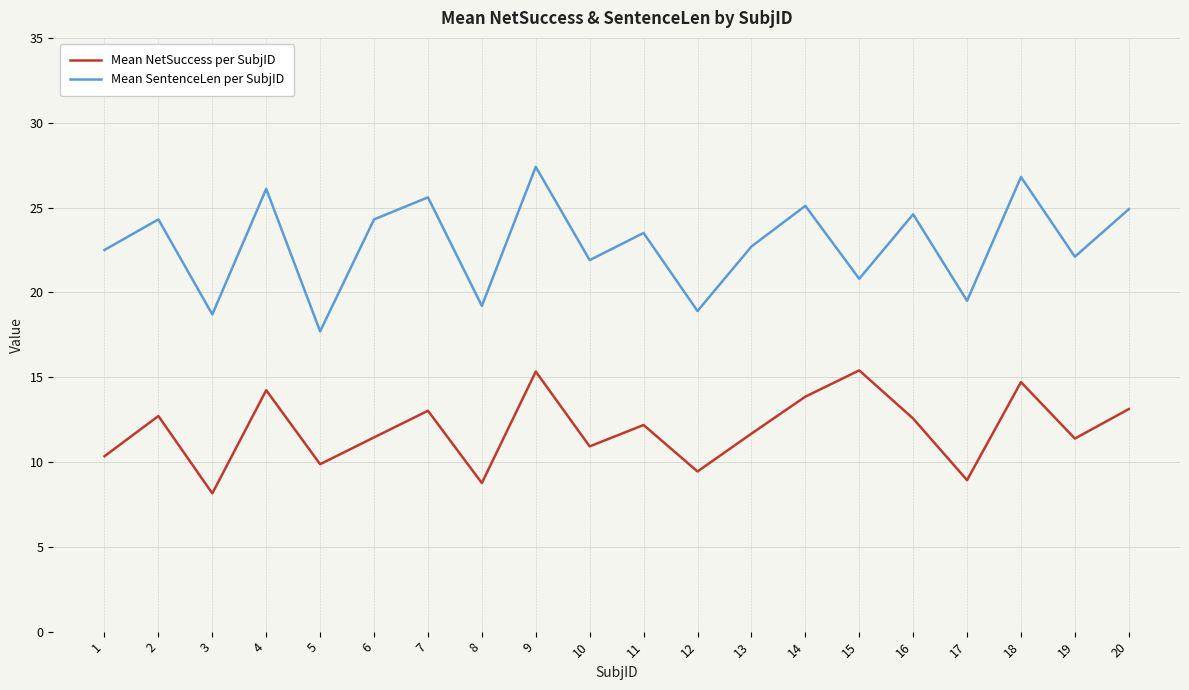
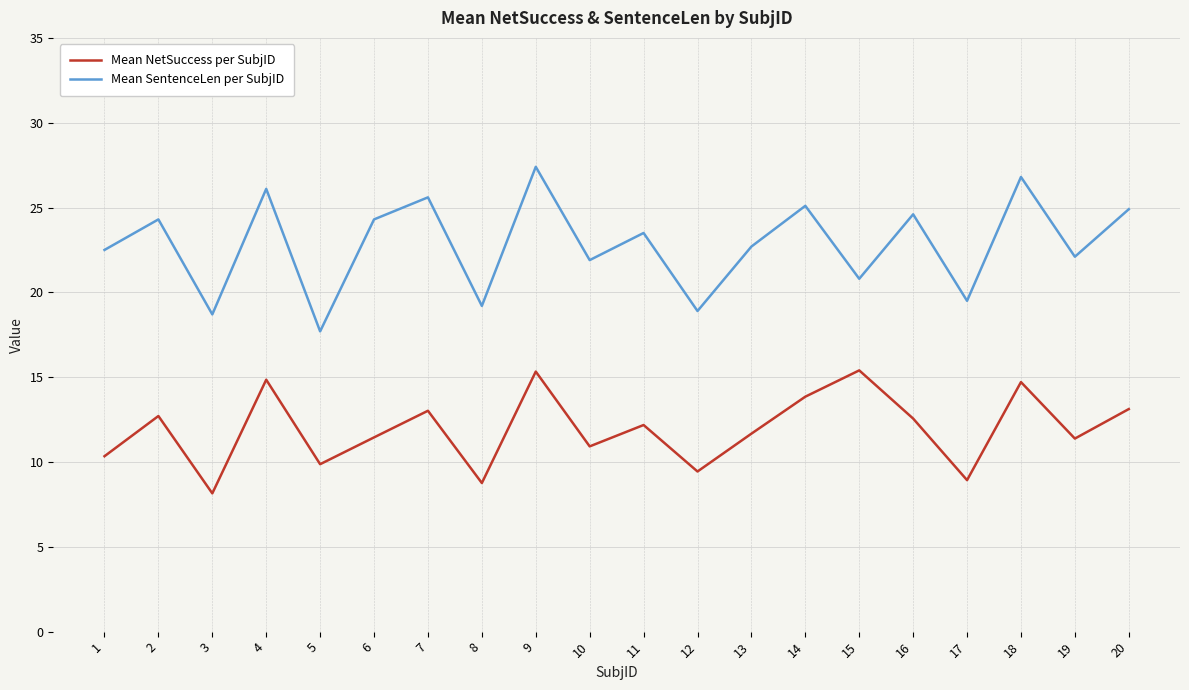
Mean NetSuccess per SubjID, 4: 14.2 -> 14.9
